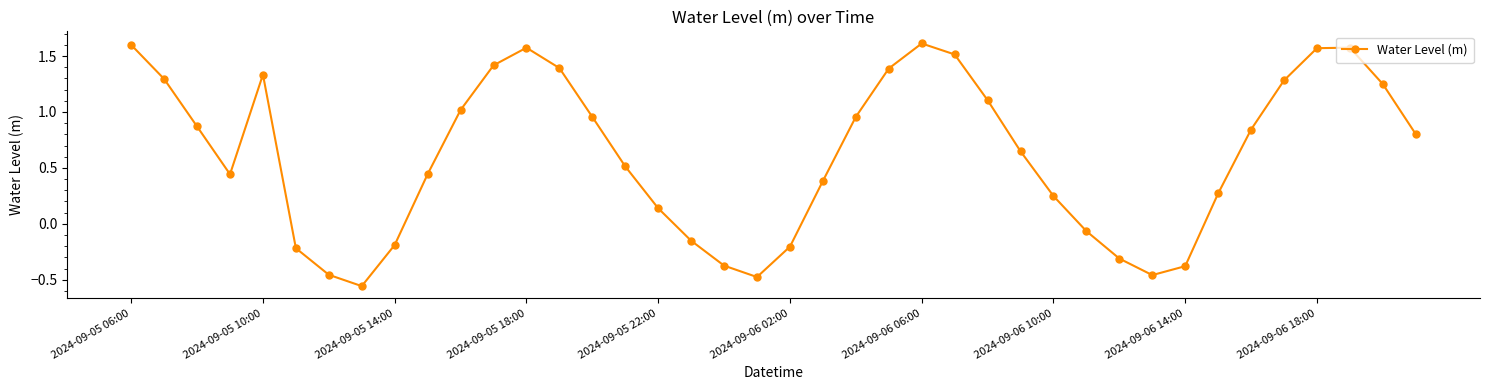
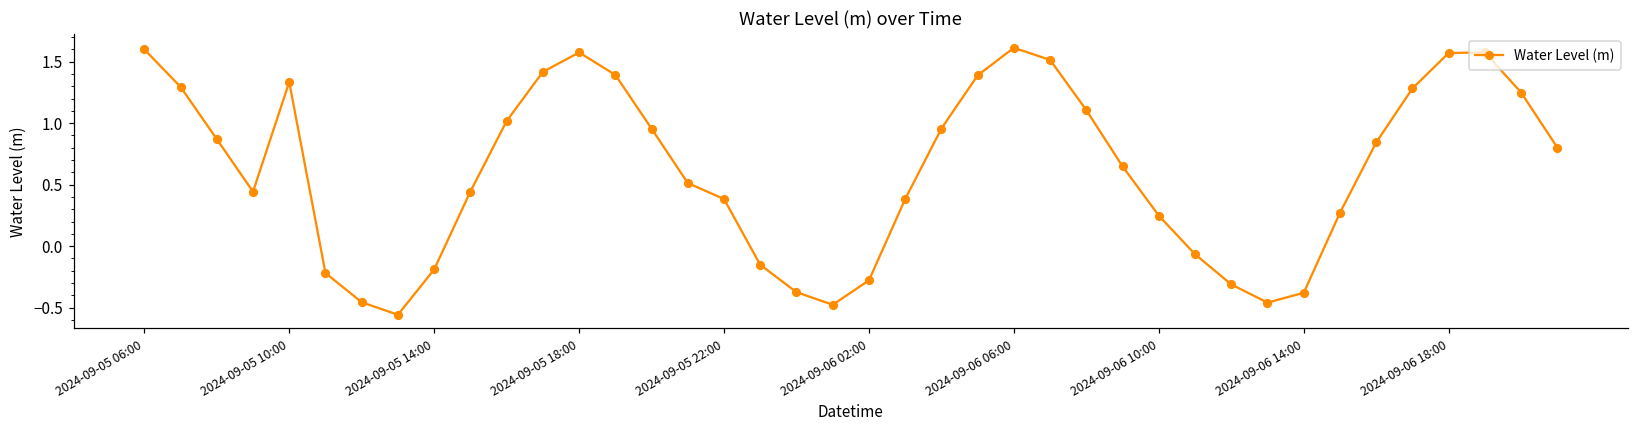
2024-09-05 22:00: 0.14 -> 0.38
2024-09-06 02:00: -0.20 -> -0.28
